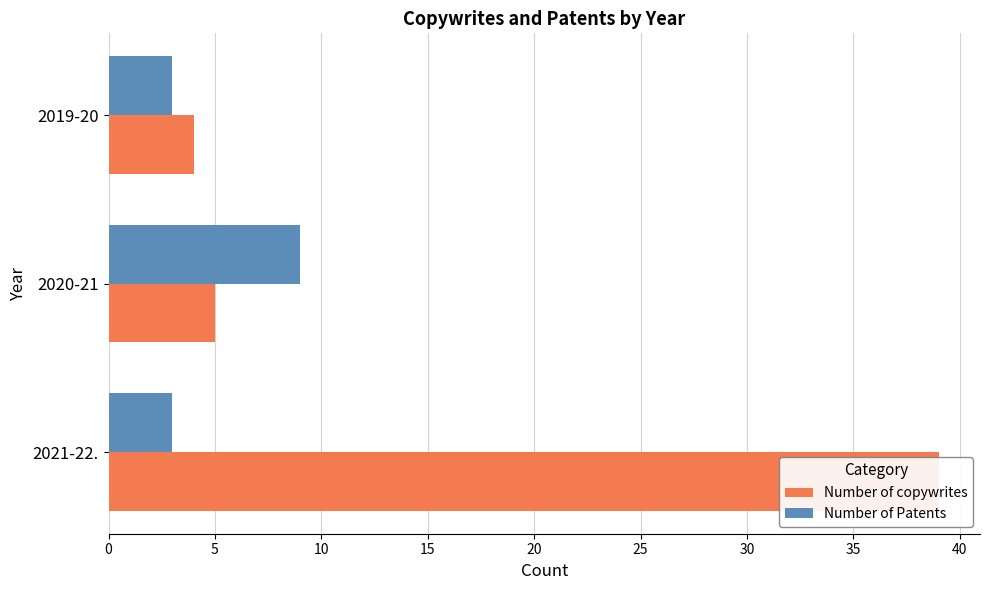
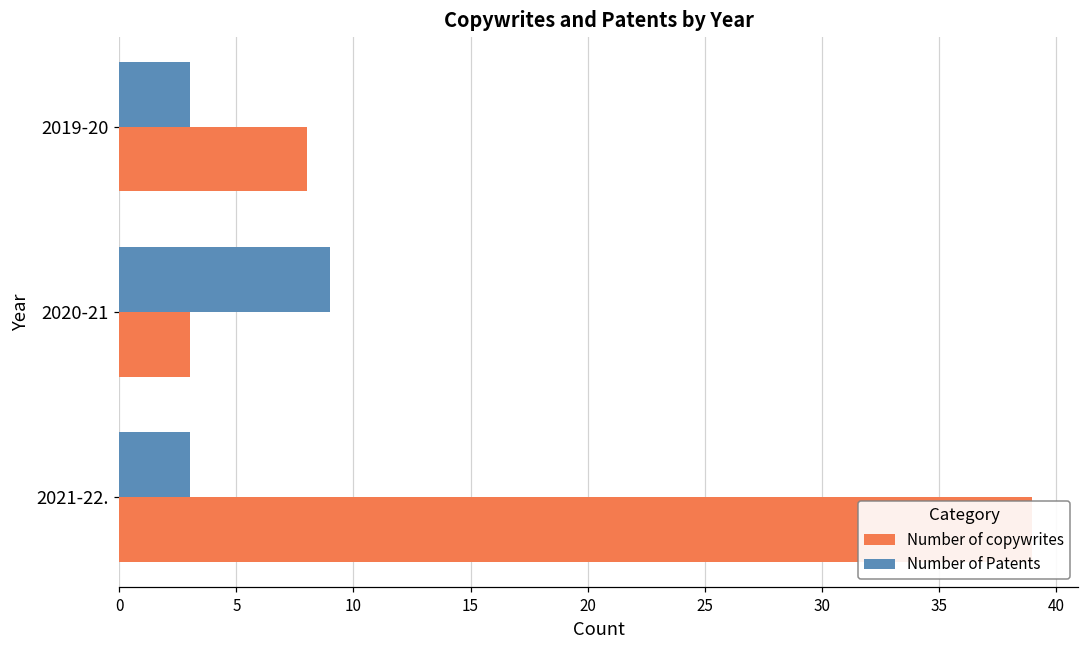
Number of copywrites, 2019-20: 4 -> 8
Number of copywrites, 2020-21: 5 -> 3
